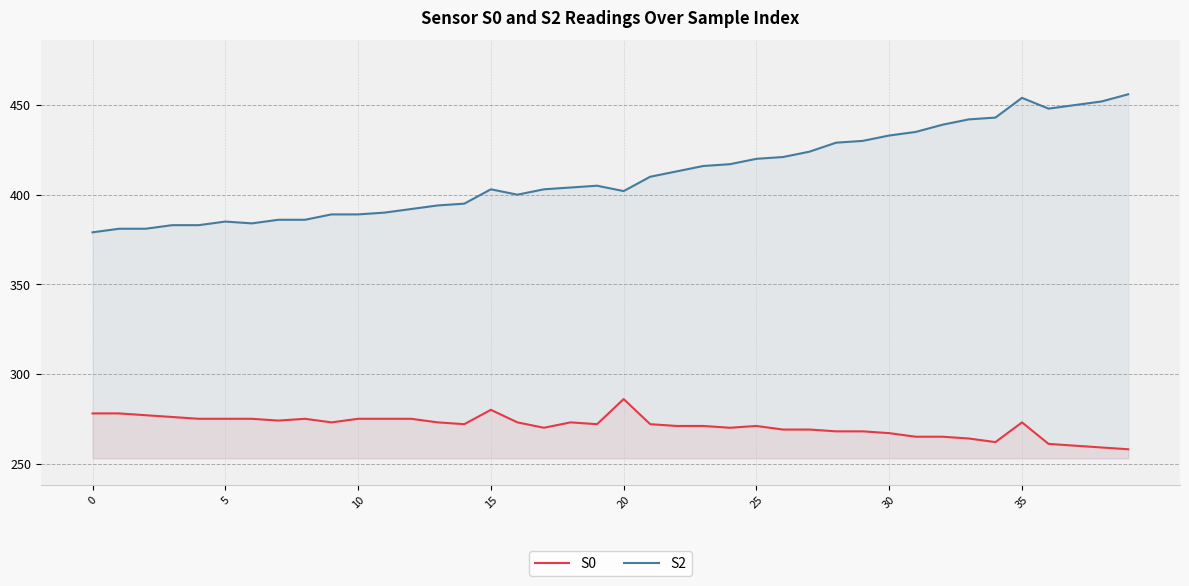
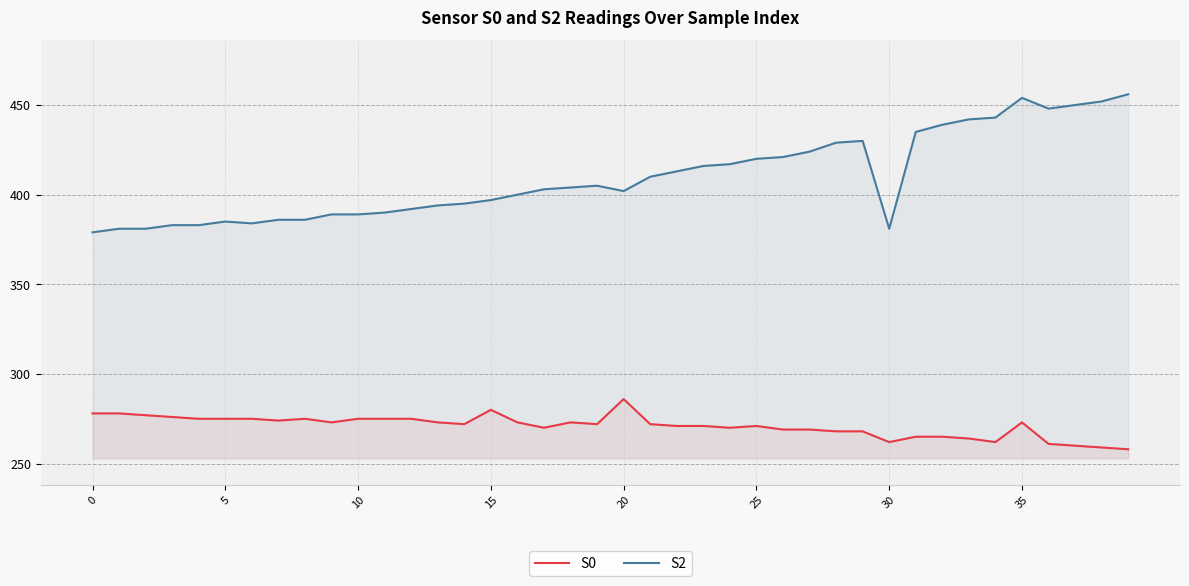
S2, 15: 403 -> 397
S0, 30: 267 -> 262
S2, 30: 433 -> 381
